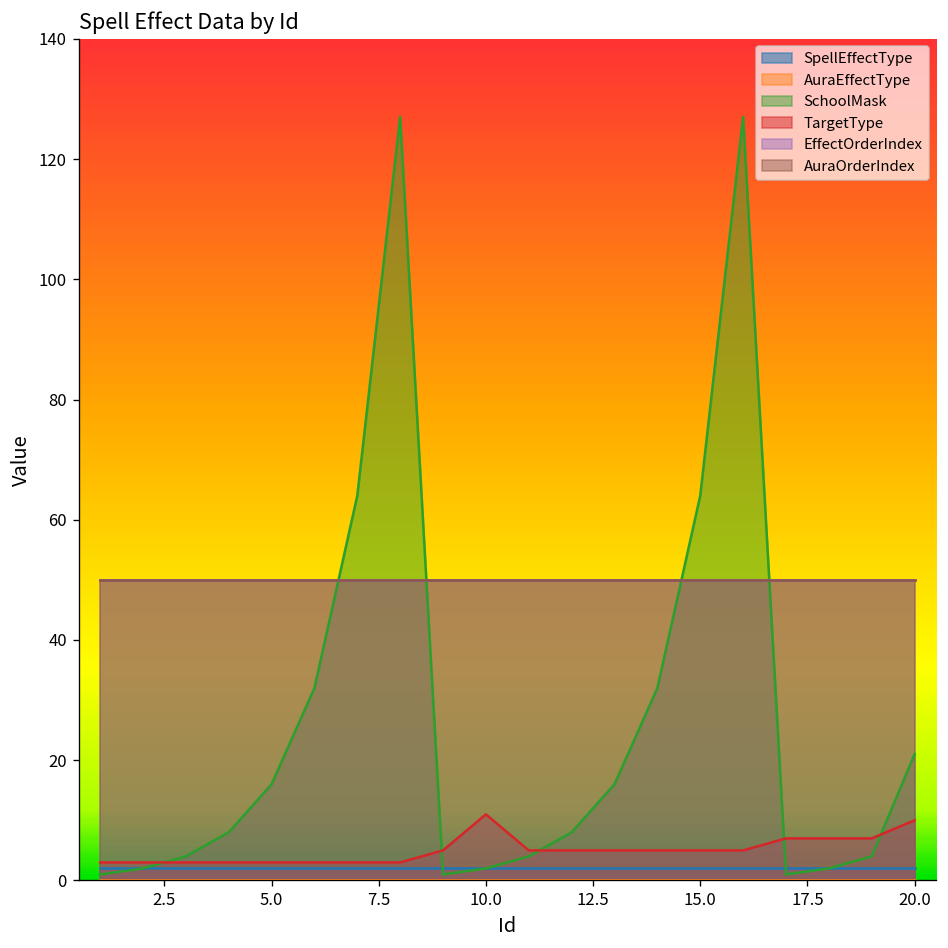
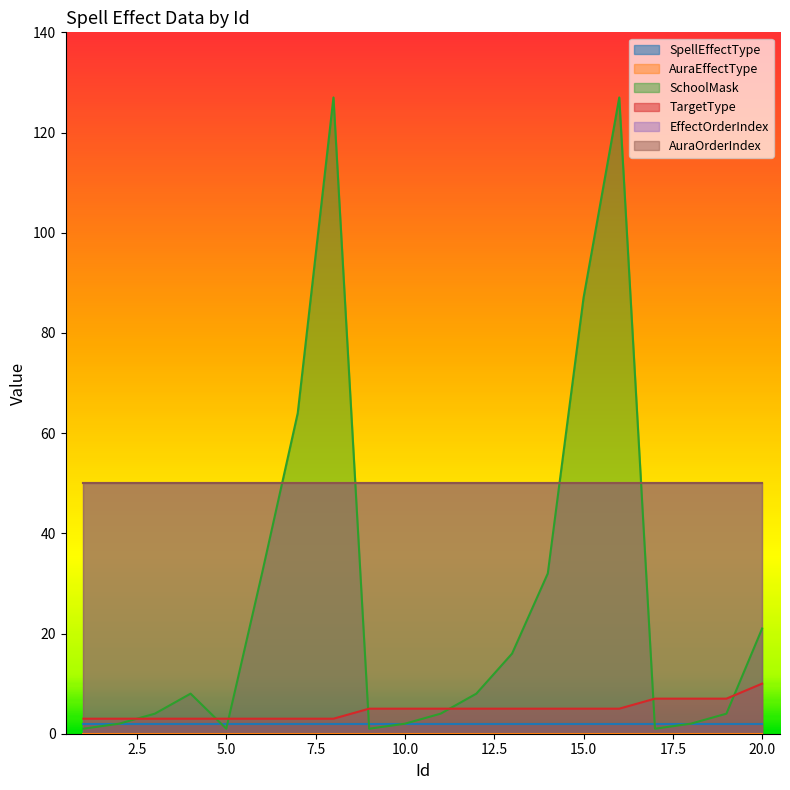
SchoolMask, 5.0: 16 -> 1
TargetType, 10.0: 11 -> 5
SchoolMask, 15.0: 64 -> 87
